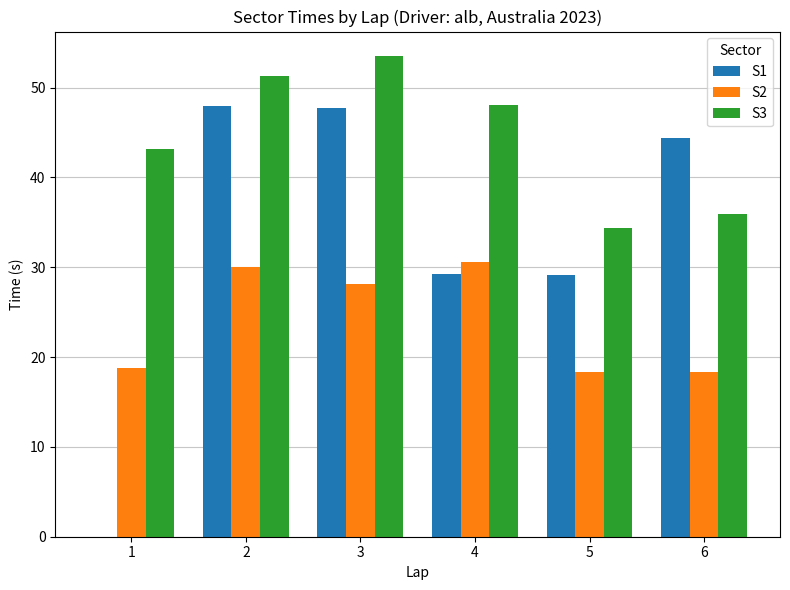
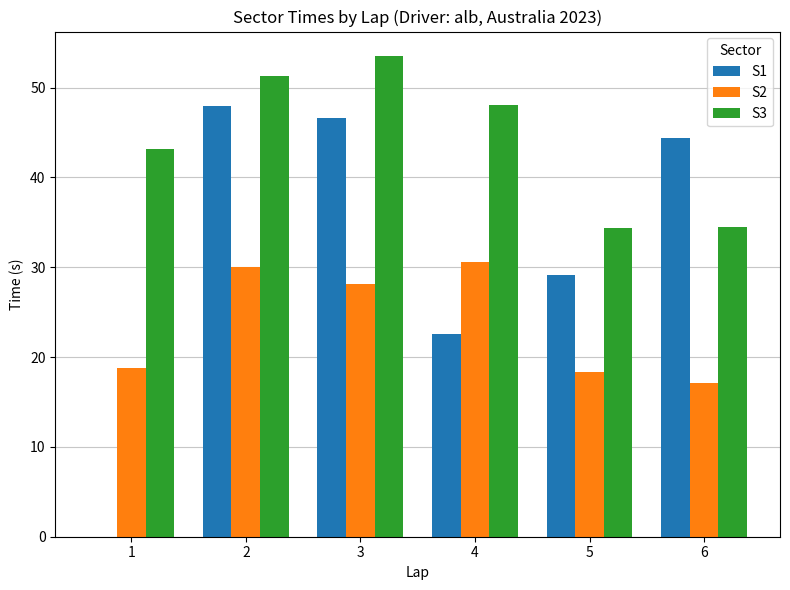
S1, 3: 48 -> 47
S1, 4: 29 -> 23
S2, 6: 18 -> 17
S3, 6: 36 -> 34
